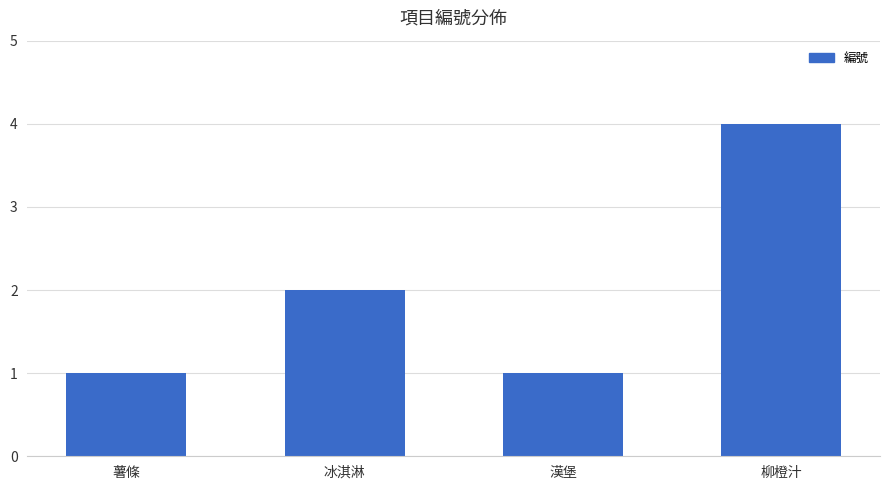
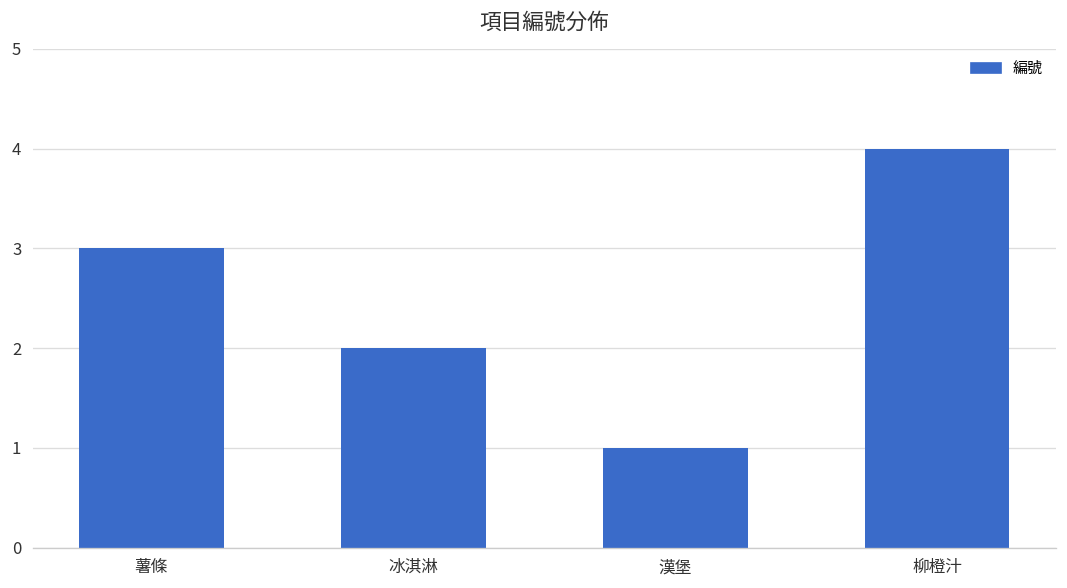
薯條: 1 -> 3
